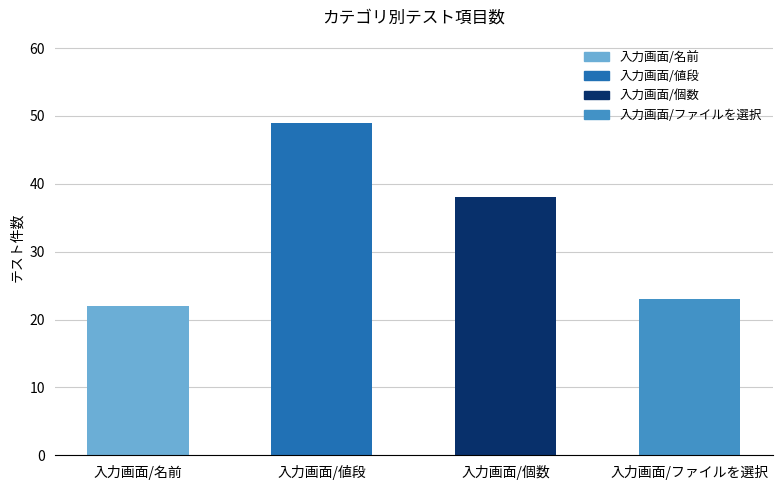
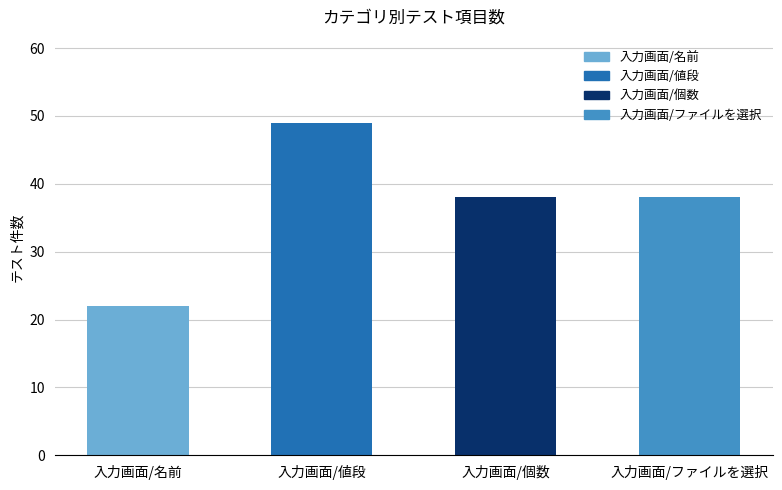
入力画面/ファイルを選択: 23 -> 38
